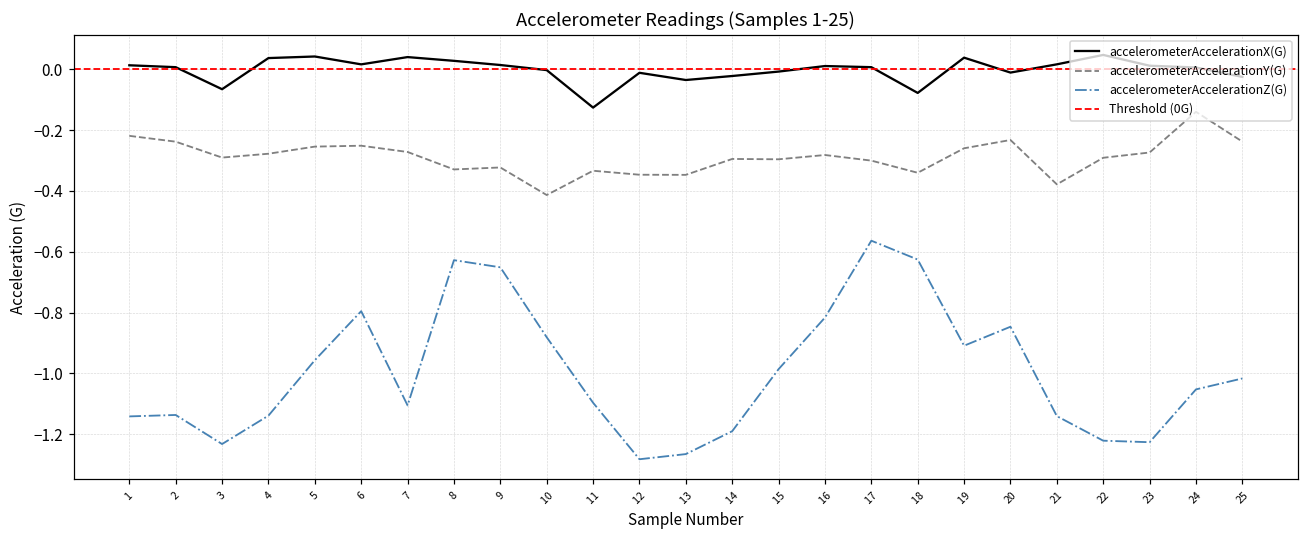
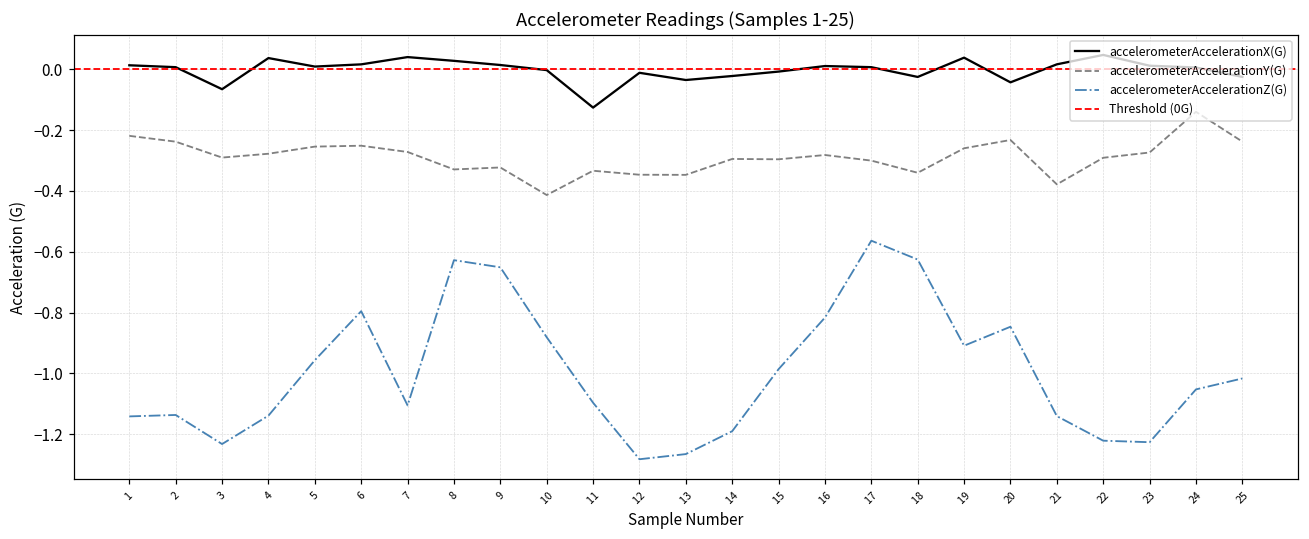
accelerometerAccelerationX(G), 5: 0.04 -> 0.01
accelerometerAccelerationX(G), 18: -0.08 -> -0.02
accelerometerAccelerationX(G), 20: -0.01 -> -0.04
